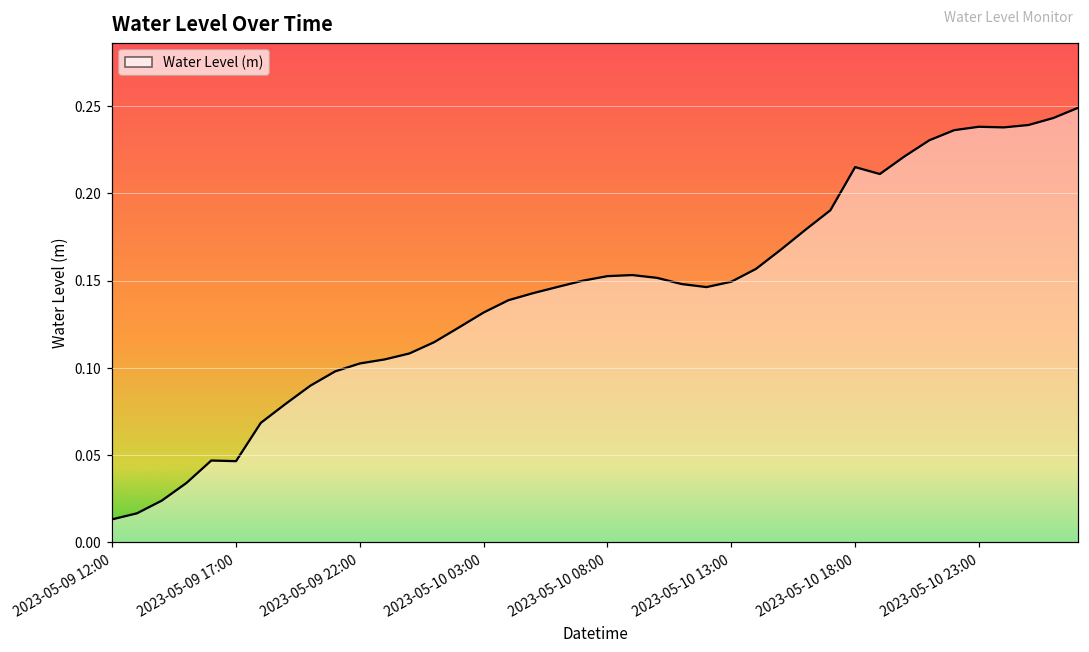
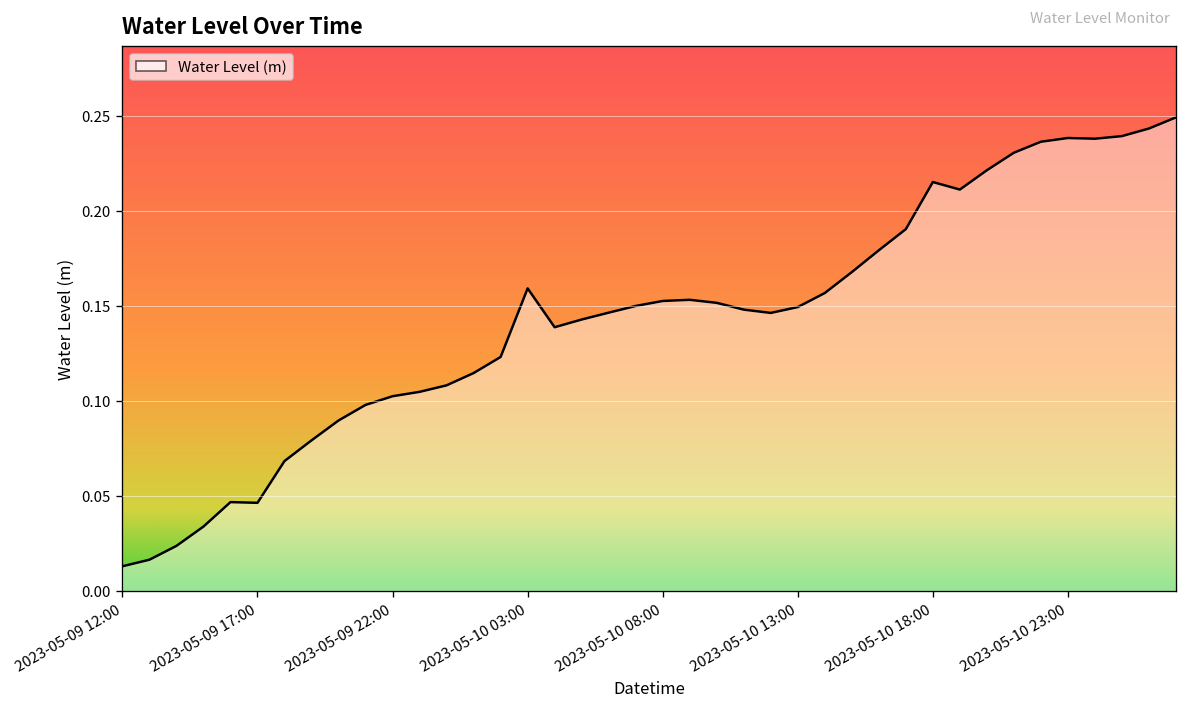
2023-05-10 03:00: 0.132 -> 0.159
